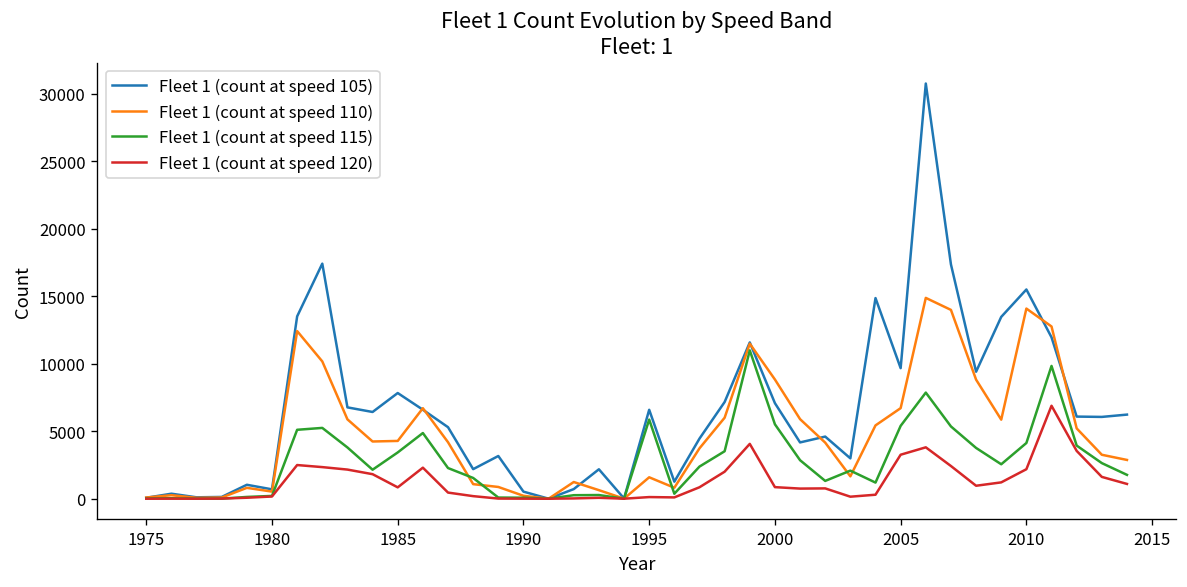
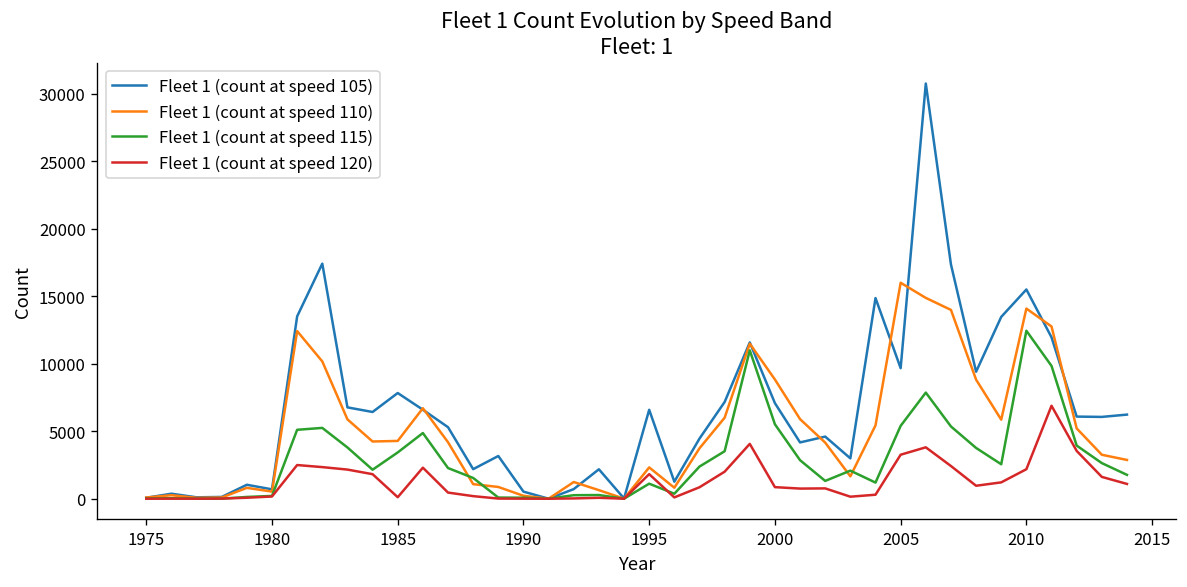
Fleet 1 (count at speed 120), 1985: 800 -> 100
Fleet 1 (count at speed 110), 1995: 1600 -> 2300
Fleet 1 (count at speed 115), 1995: 5900 -> 1100
Fleet 1 (count at speed 120), 1995: 100 -> 1800
Fleet 1 (count at speed 110), 2005: 6700 -> 16000
Fleet 1 (count at speed 115), 2010: 4100 -> 12400
